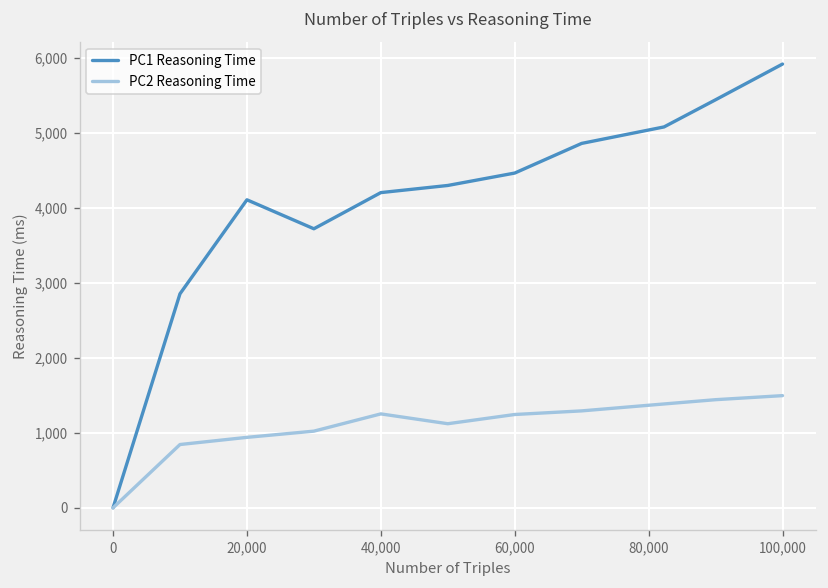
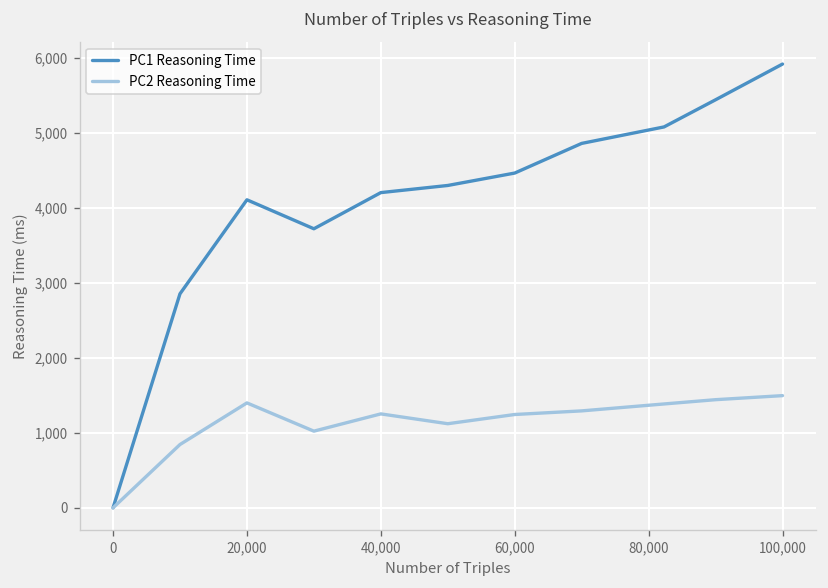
PC2 Reasoning Time, 20,000: 900 -> 1,400
